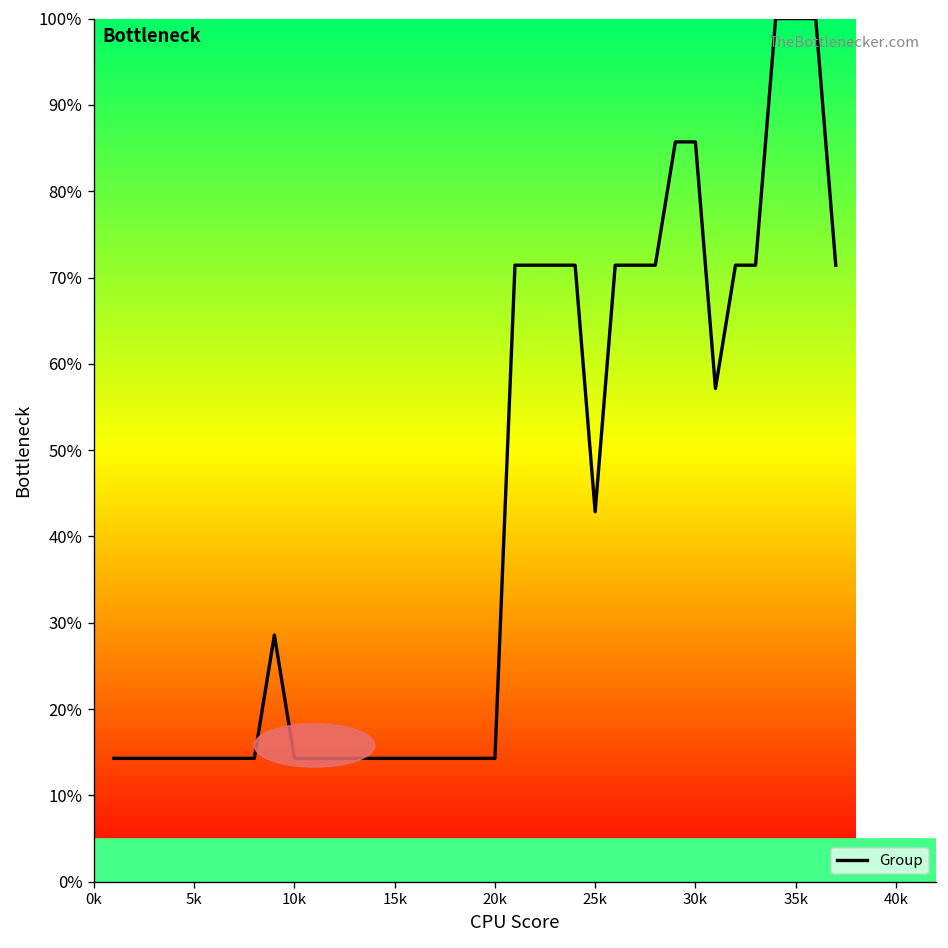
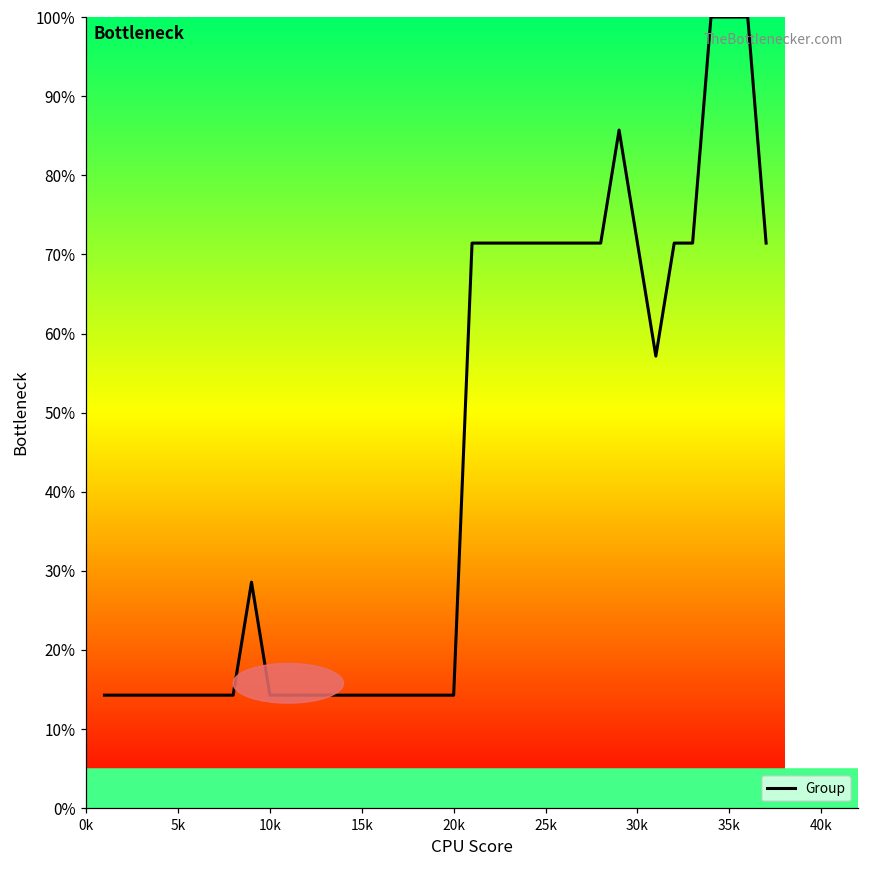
25k: 43% -> 71%
30k: 86% -> 71%
